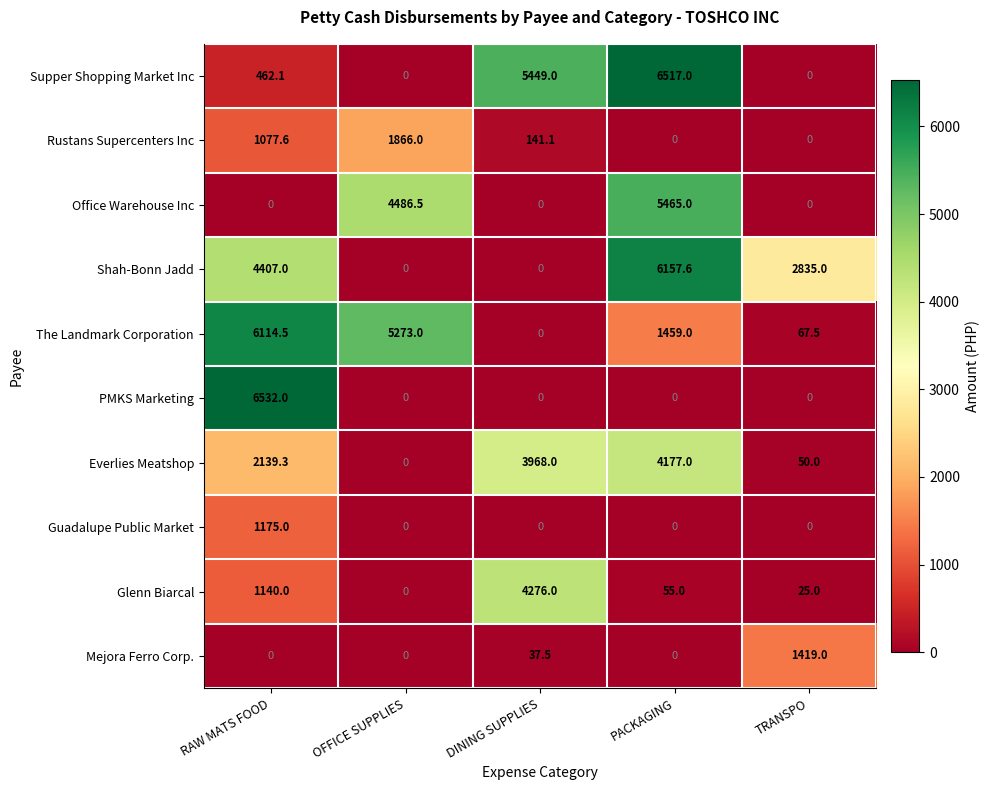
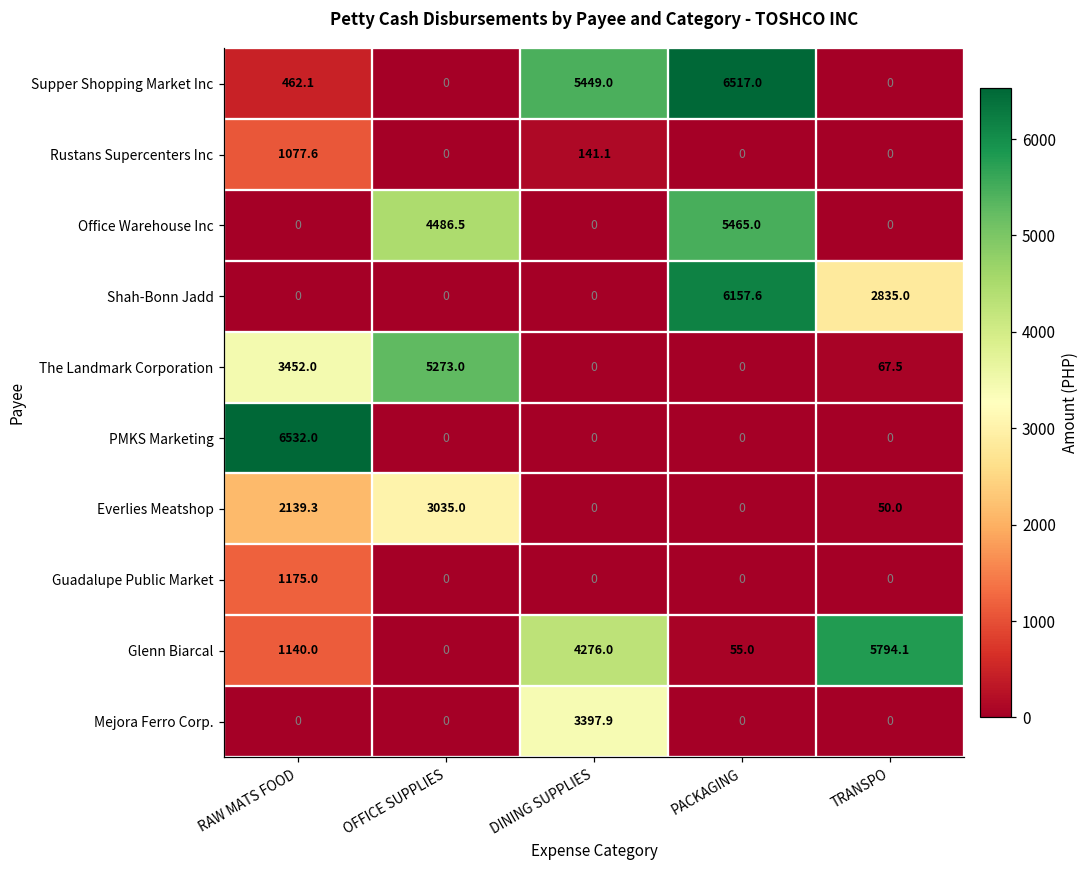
Rustans Supercenters Inc, OFFICE SUPPLIES: 1866.0 -> 0
Shah-Bonn Jadd, RAW MATS FOOD: 4407.0 -> 0
The Landmark Corporation, RAW MATS FOOD: 6114.5 -> 3452.0
The Landmark Corporation, PACKAGING: 1459.0 -> 0
Everlies Meatshop, OFFICE SUPPLIES: 0 -> 3035.0
Everlies Meatshop, DINING SUPPLIES: 3968.0 -> 0
Everlies Meatshop, PACKAGING: 4177.0 -> 0
Glenn Biarcal, TRANSPO: 25.0 -> 5794.1
Mejora Ferro Corp., DINING SUPPLIES: 37.5 -> 3397.9
Mejora Ferro Corp., TRANSPO: 1419.0 -> 0
